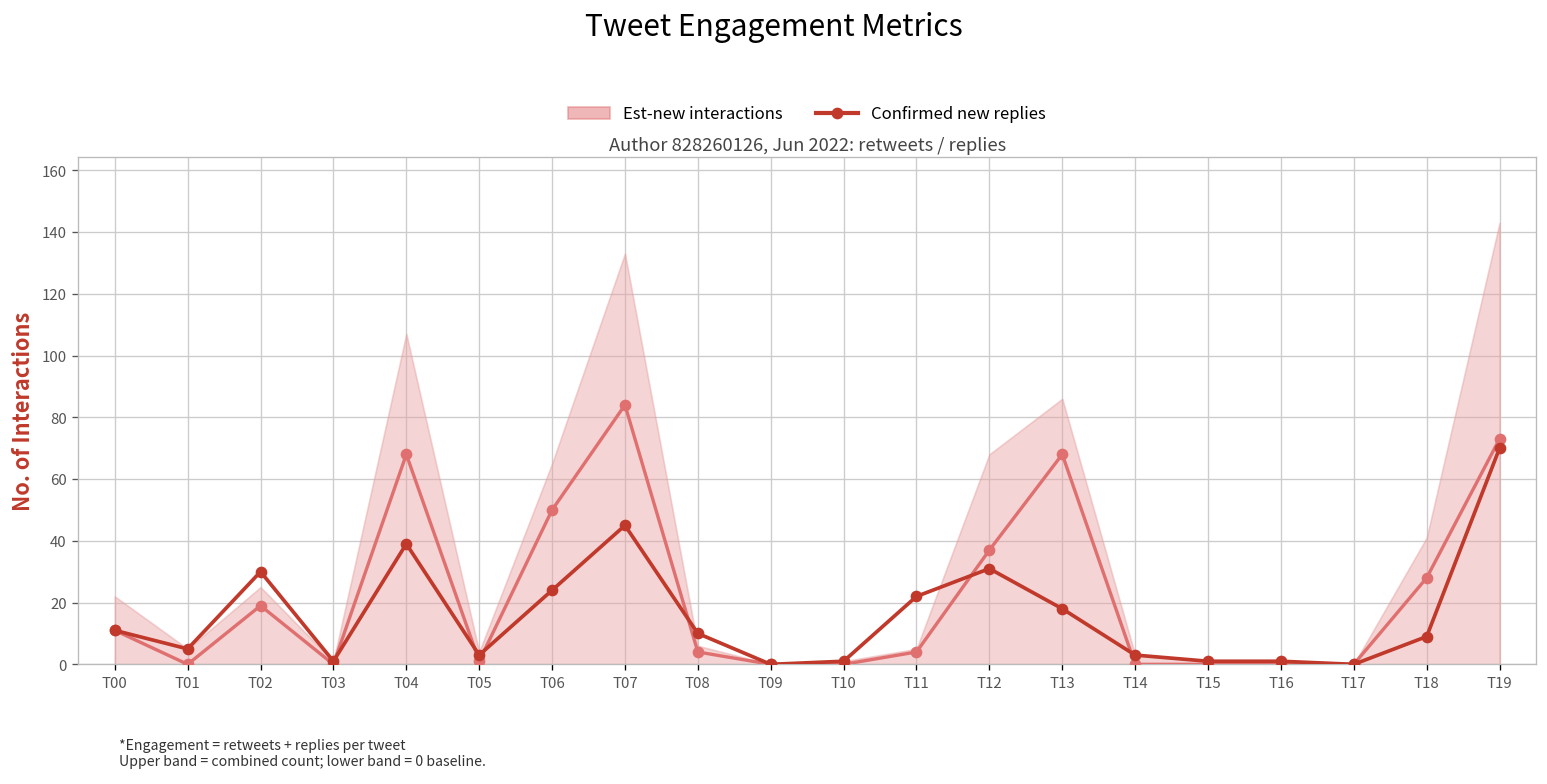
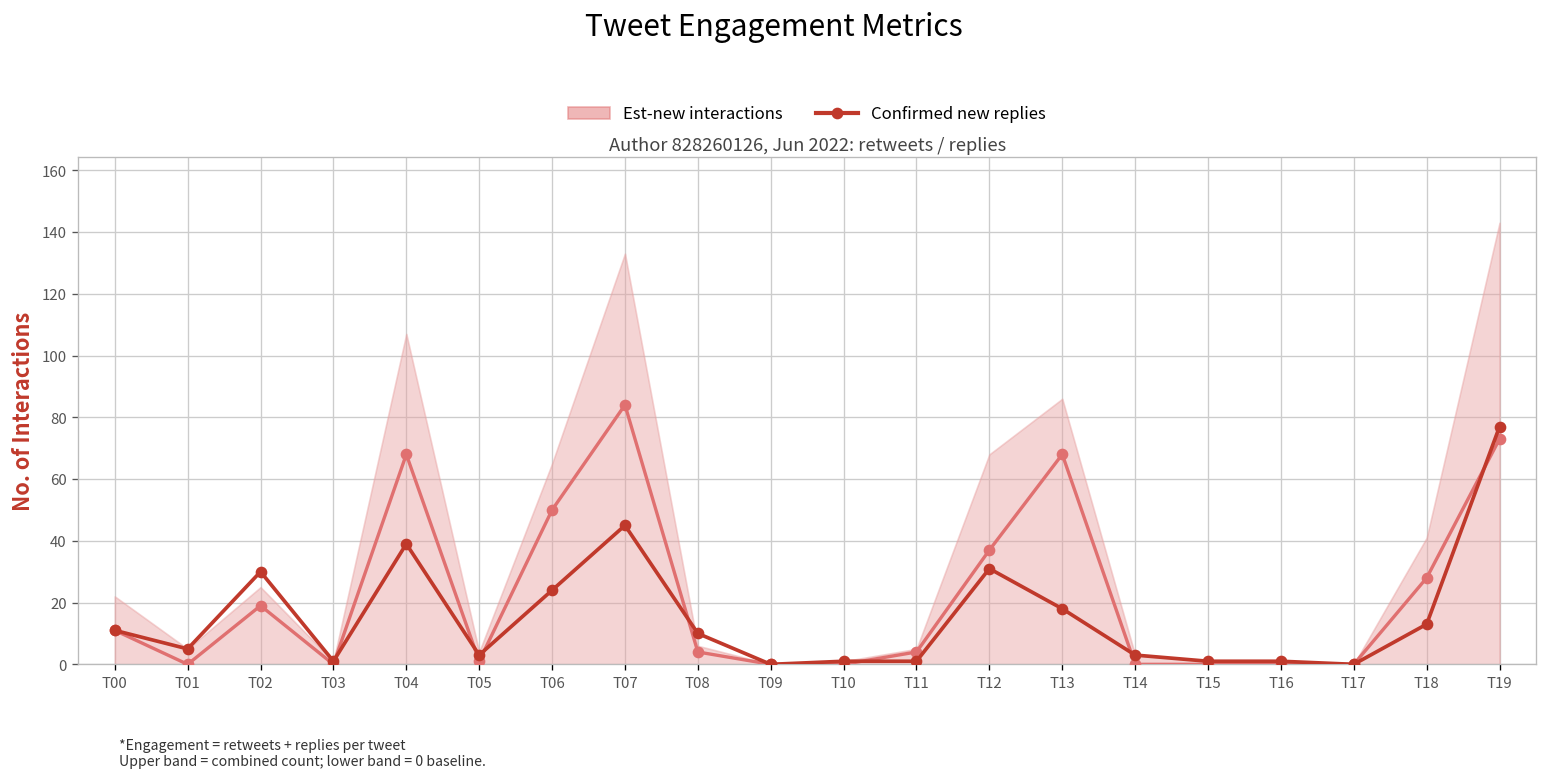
Confirmed new replies, T11: 22 -> 1
Confirmed new replies, T18: 9 -> 13
Confirmed new replies, T19: 70 -> 77
